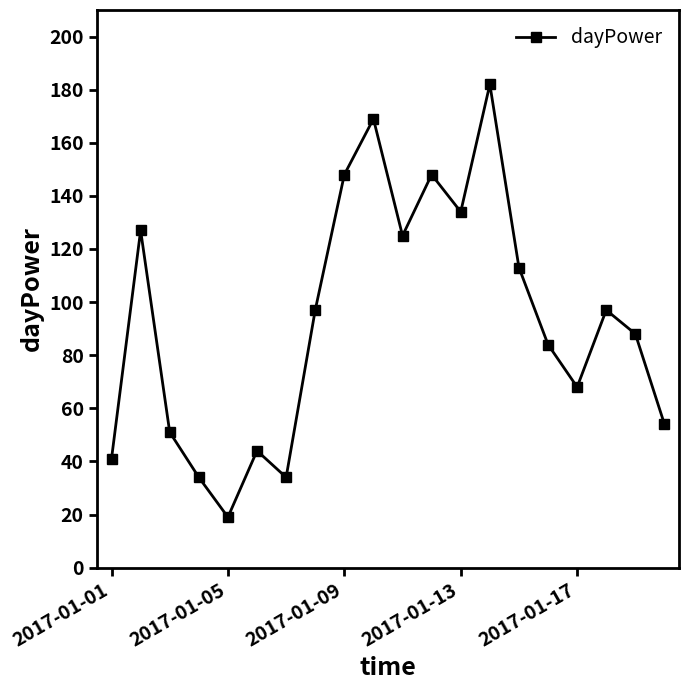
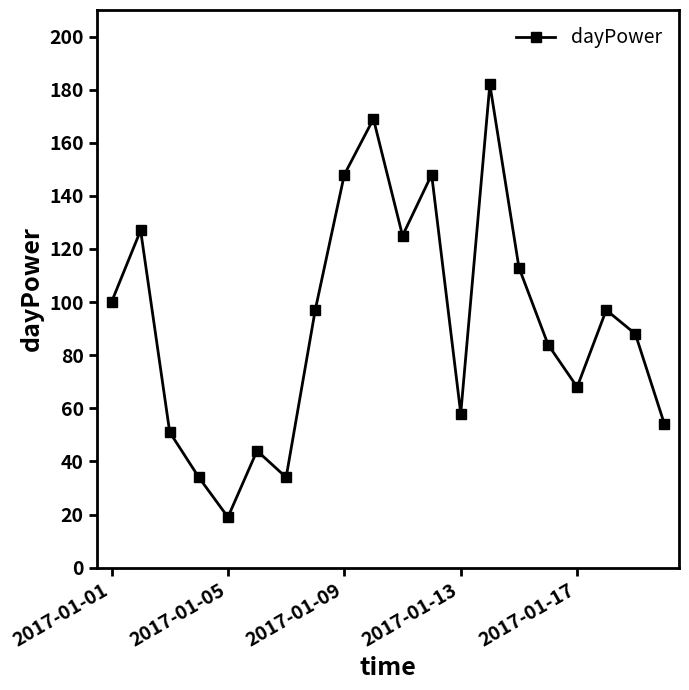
2017-01-01: 41 -> 100
2017-01-13: 134 -> 58
